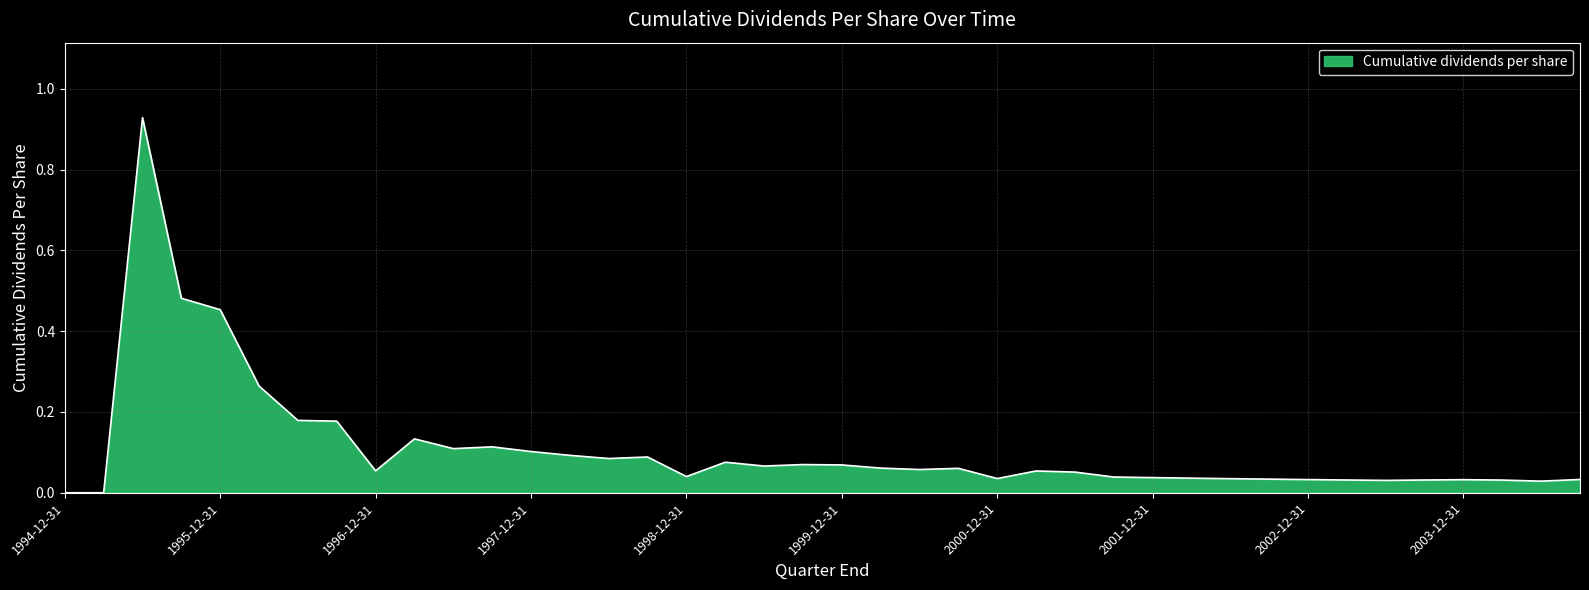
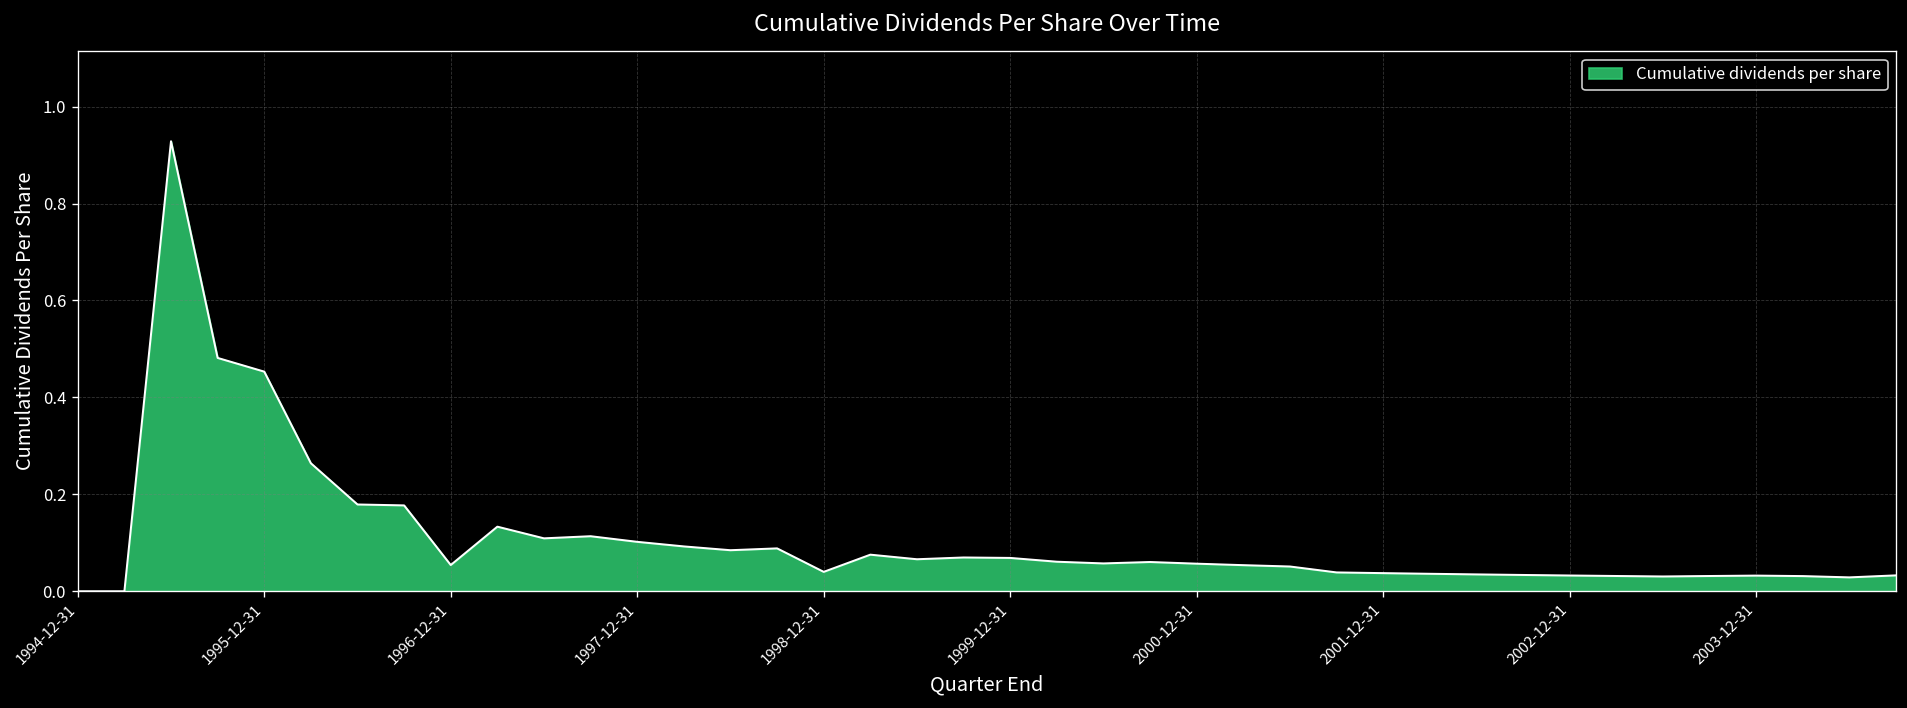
2000-12-31: 0.04 -> 0.06
